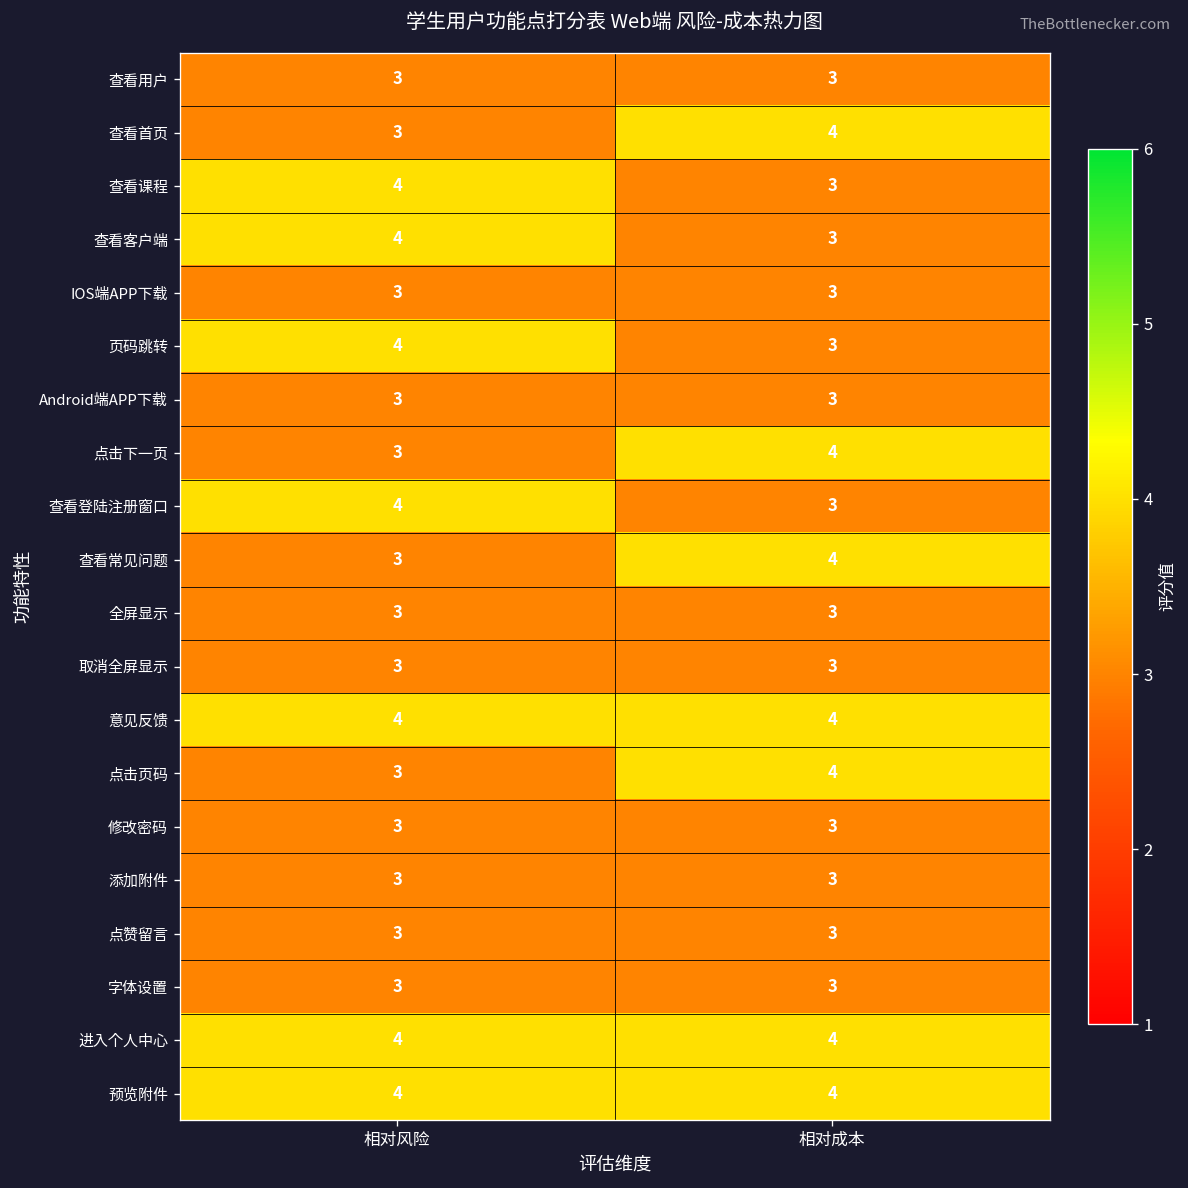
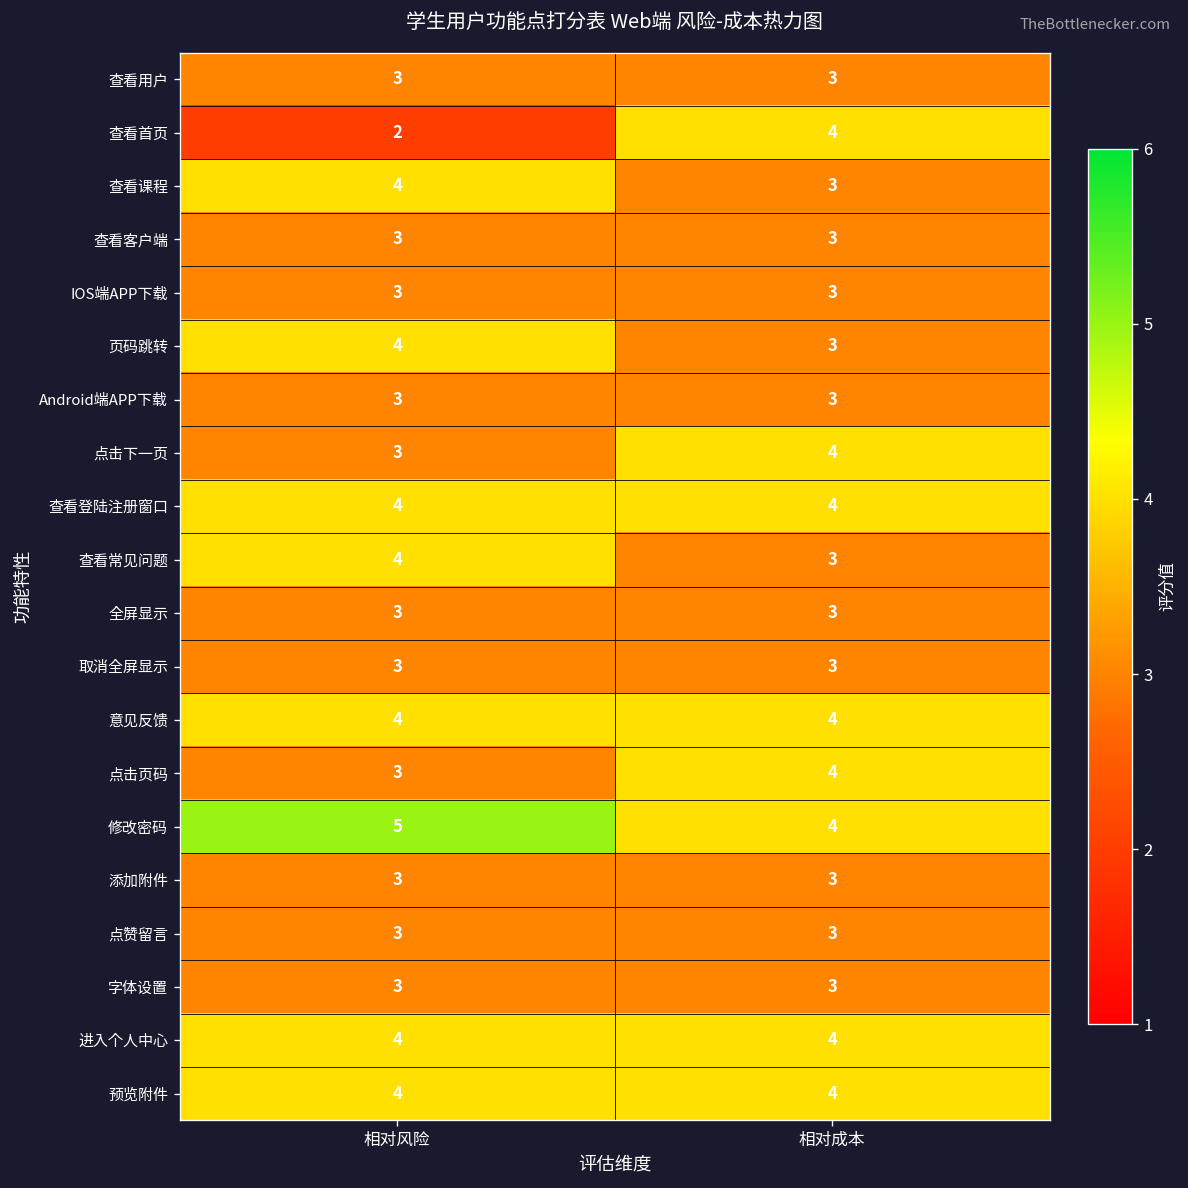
查看首页, 相对风险: 3 -> 2
查看客户端, 相对风险: 4 -> 3
查看登陆注册窗口, 相对成本: 3 -> 4
查看常见问题, 相对风险: 3 -> 4
查看常见问题, 相对成本: 4 -> 3
修改密码, 相对风险: 3 -> 5
修改密码, 相对成本: 3 -> 4
